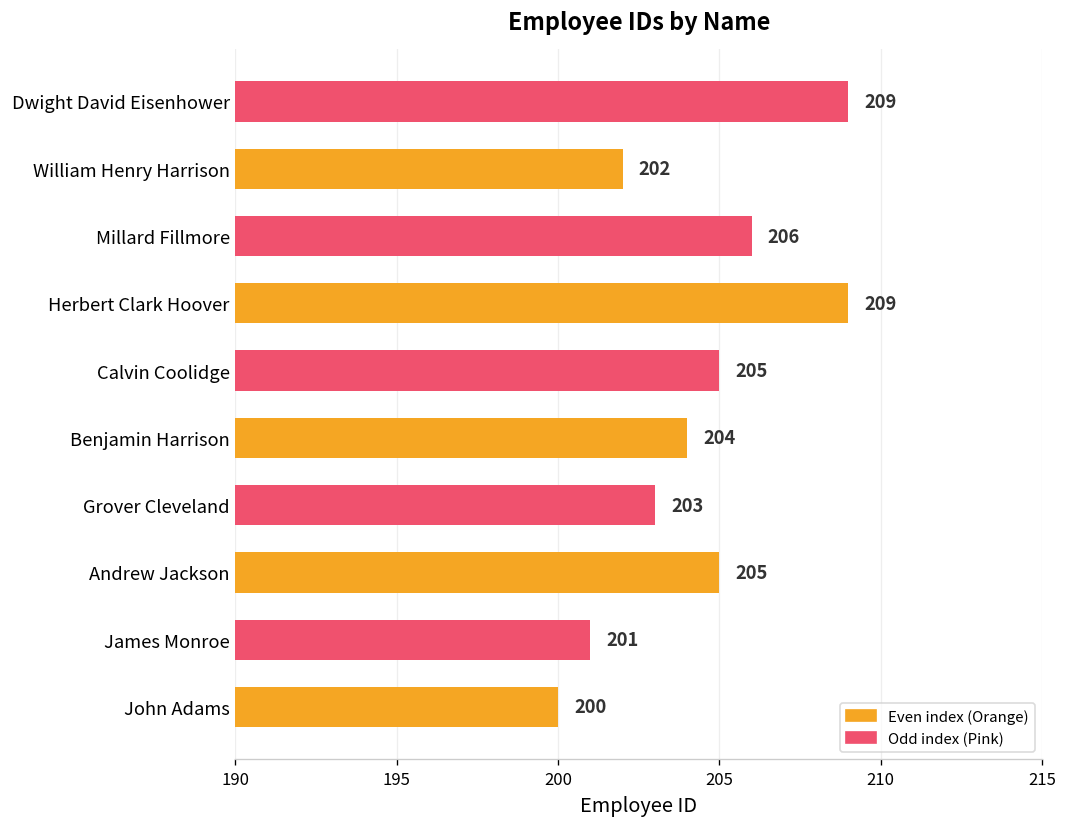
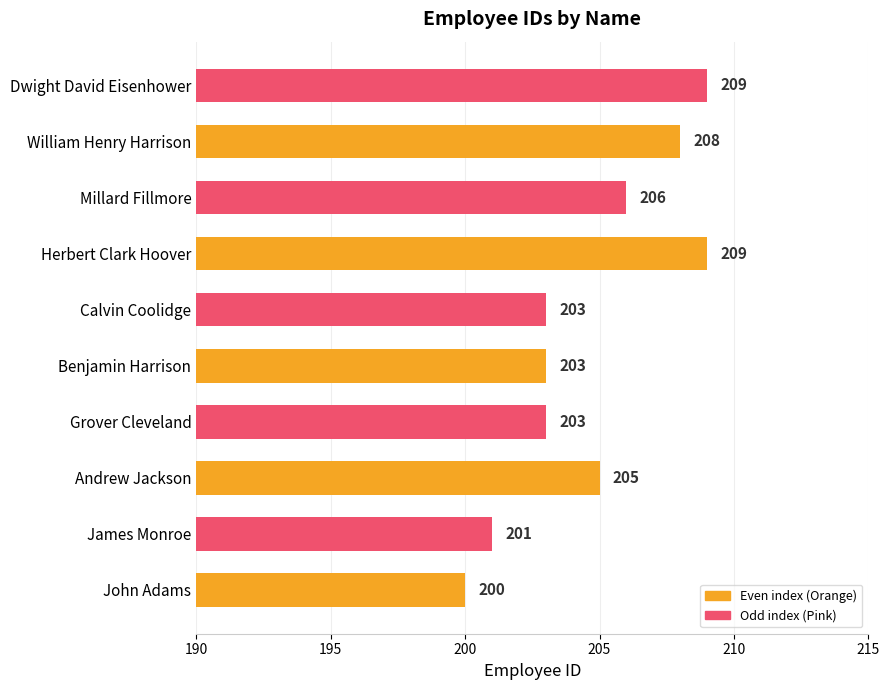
William Henry Harrison: 202 -> 208
Calvin Coolidge: 205 -> 203
Benjamin Harrison: 204 -> 203
